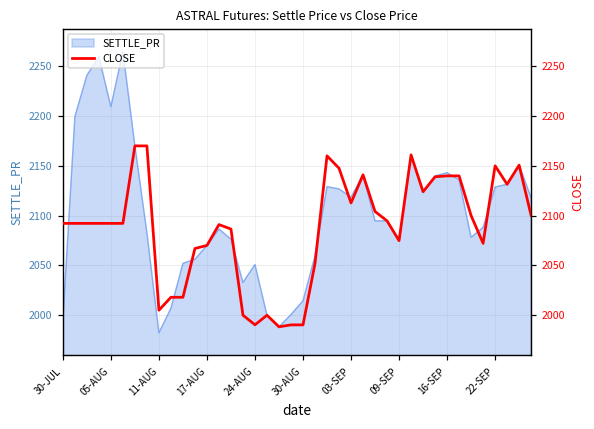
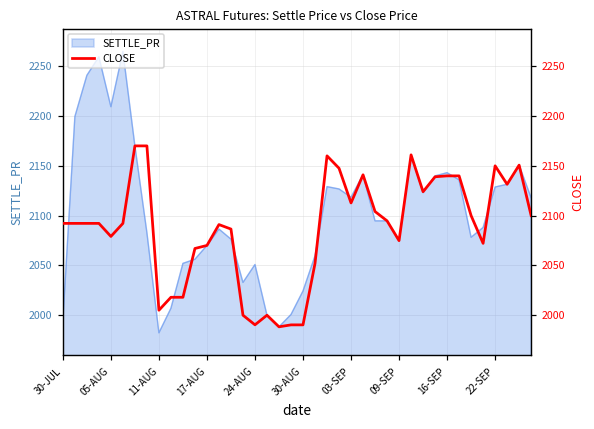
SETTLE_PR, 30-AUG: 2010 -> 2020
CLOSE, 05-AUG: 2090 -> 2080
